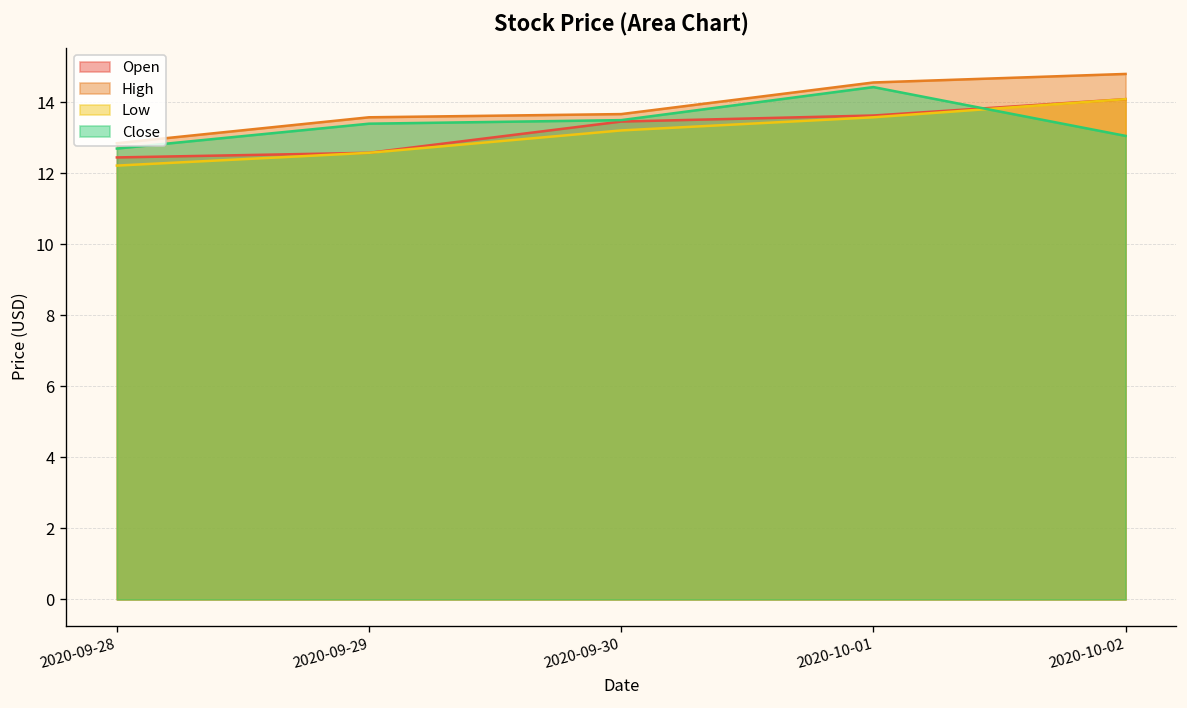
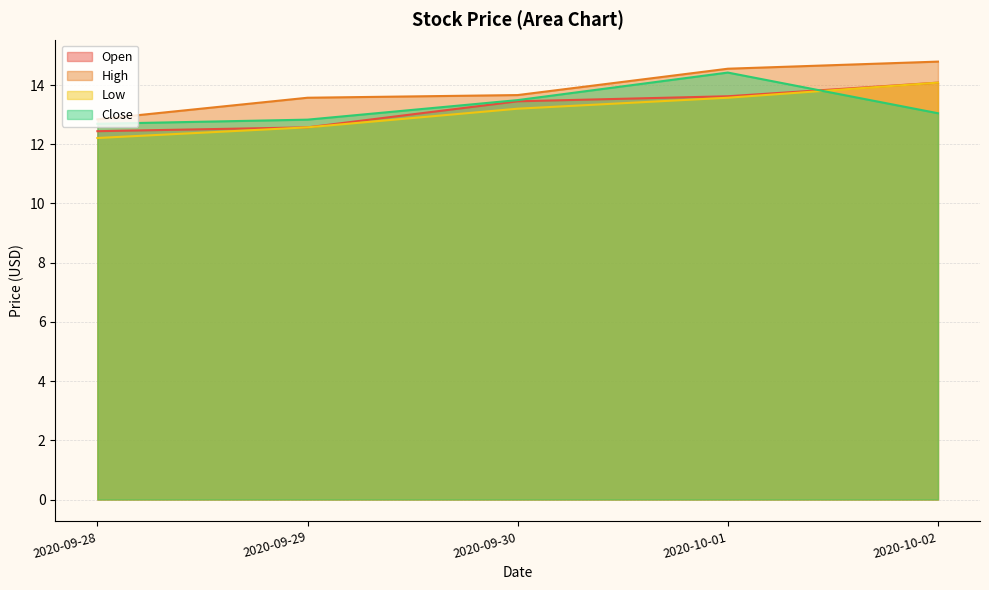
Close, 2020-09-29: 13.4 -> 12.8
